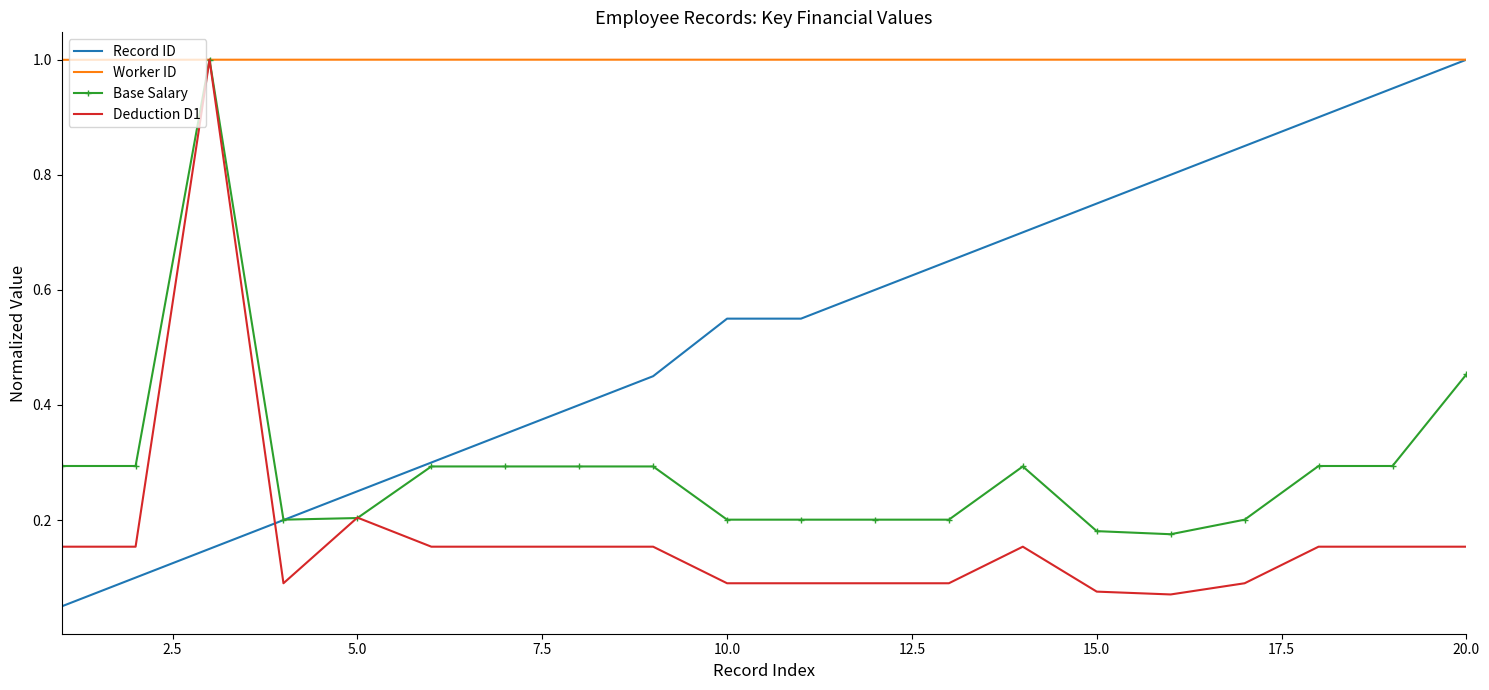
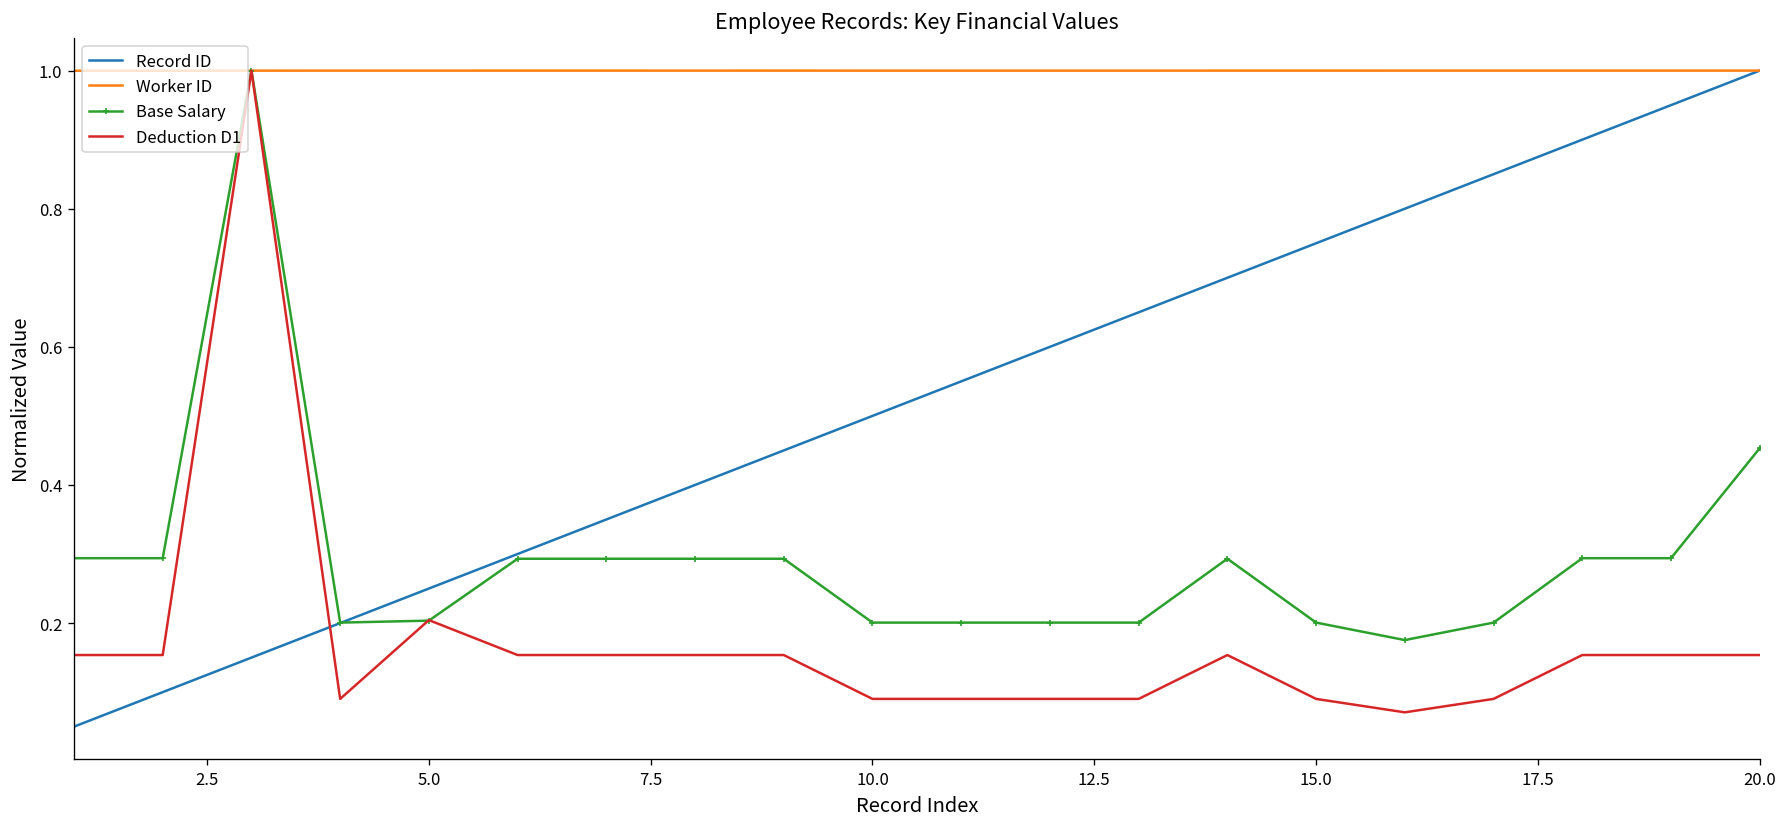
Record ID, 10.0: 0.55 -> 0.50
Base Salary, 15.0: 0.18 -> 0.20
Deduction D1, 15.0: 0.08 -> 0.09
